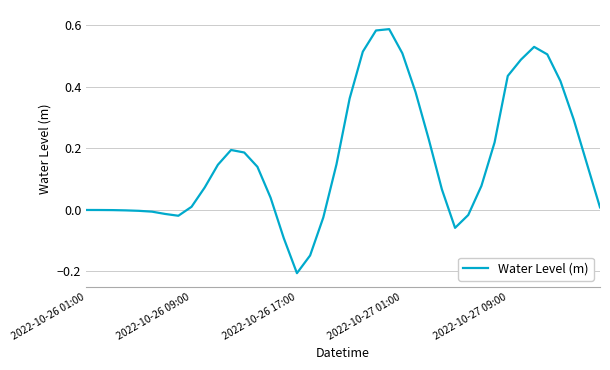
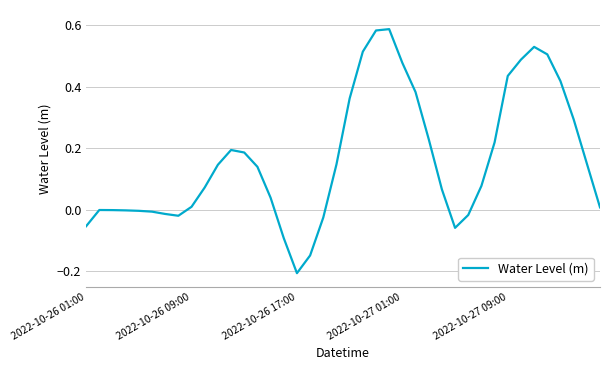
2022-10-26 01:00: 0.00 -> -0.05
2022-10-27 01:00: 0.51 -> 0.48
